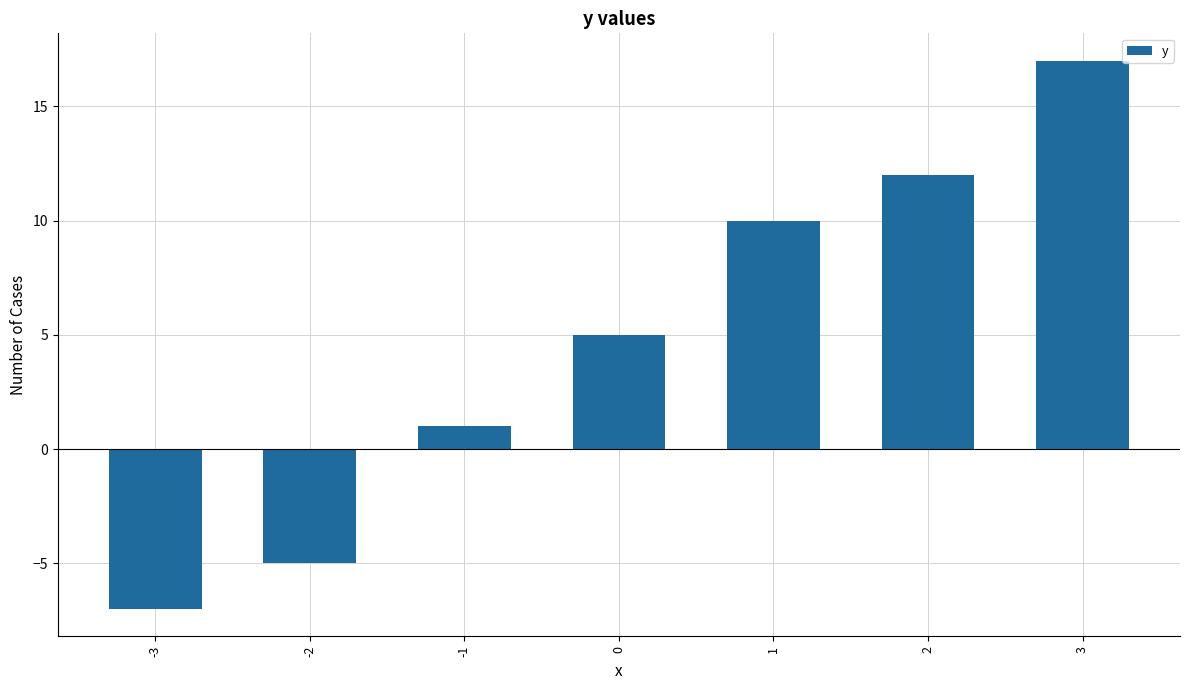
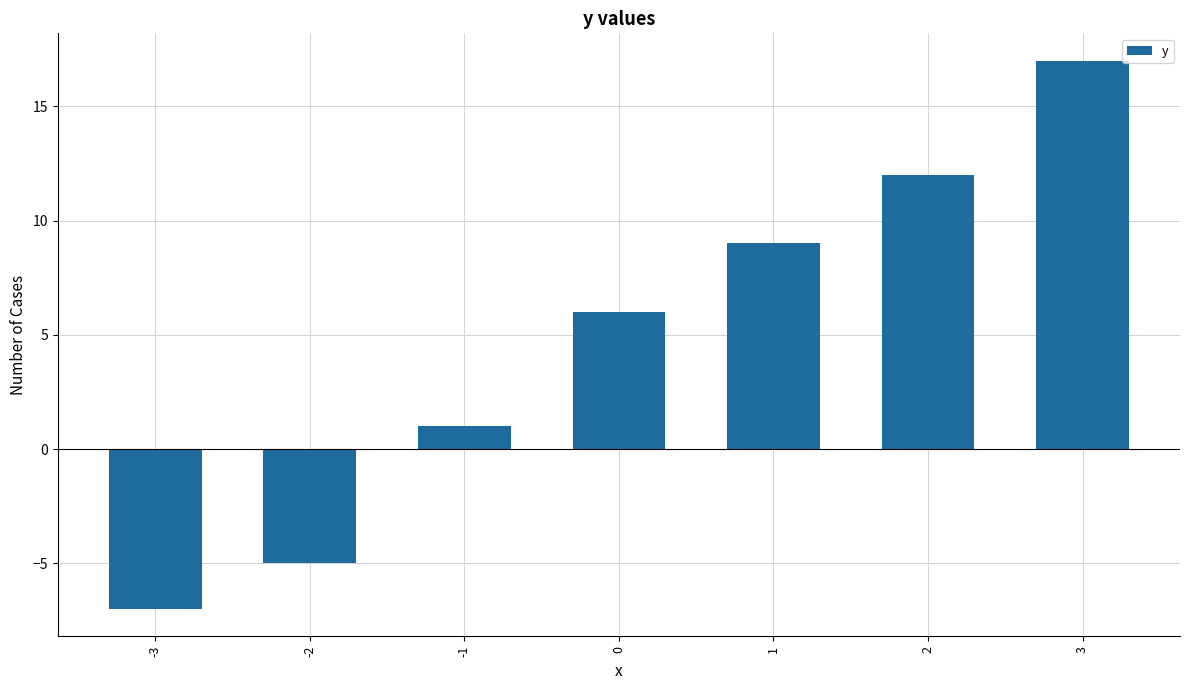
0: 5 -> 6
1: 10 -> 9
